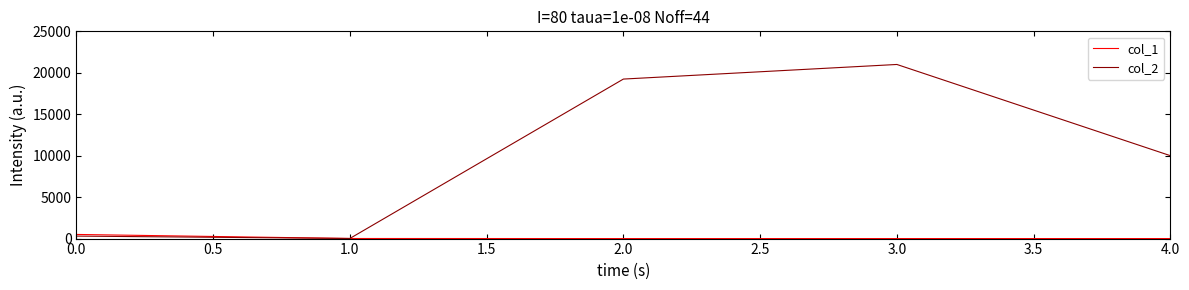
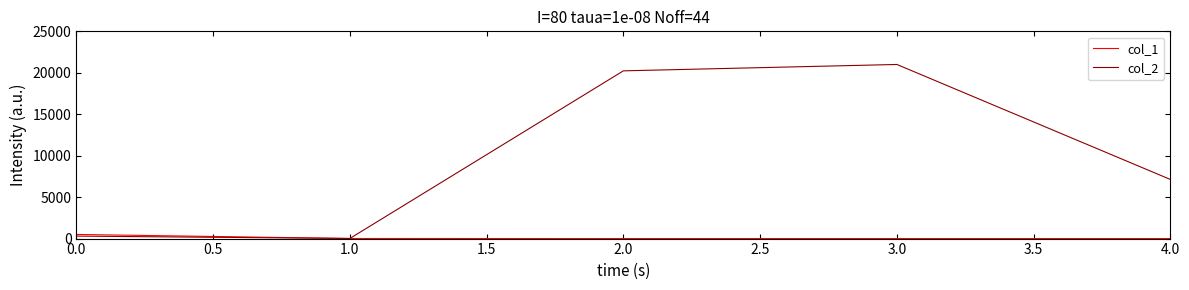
col_2, 2.0: 19000 -> 20000
col_2, 4.0: 10000 -> 7000
